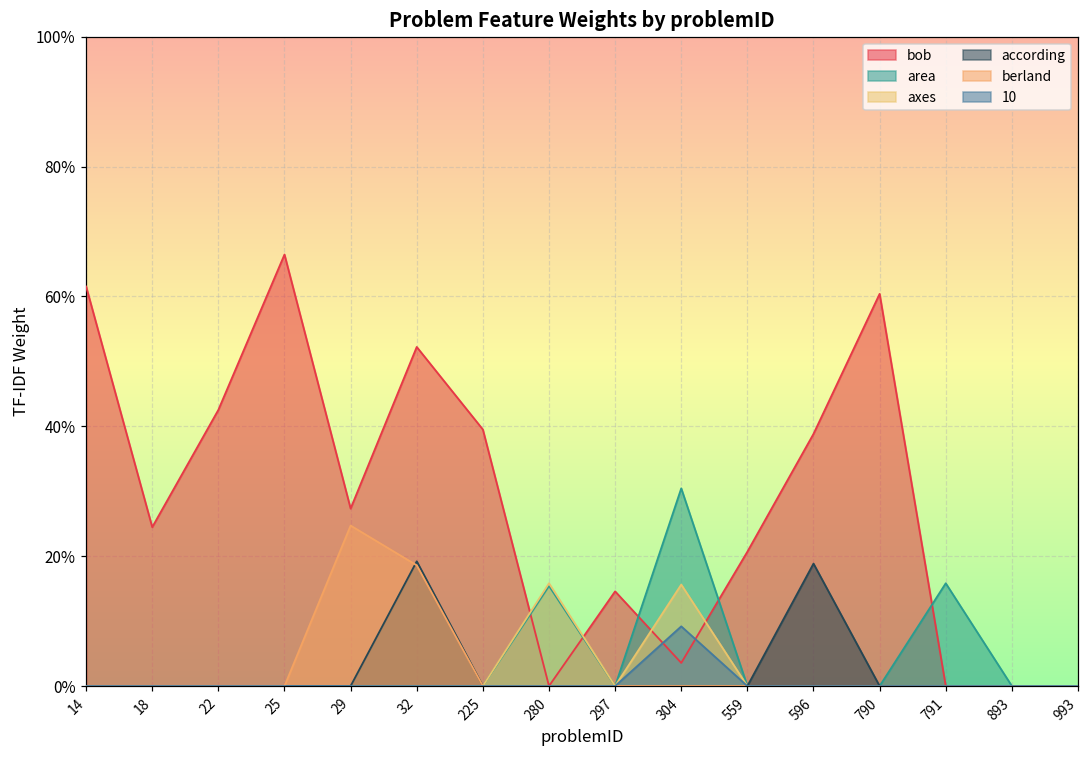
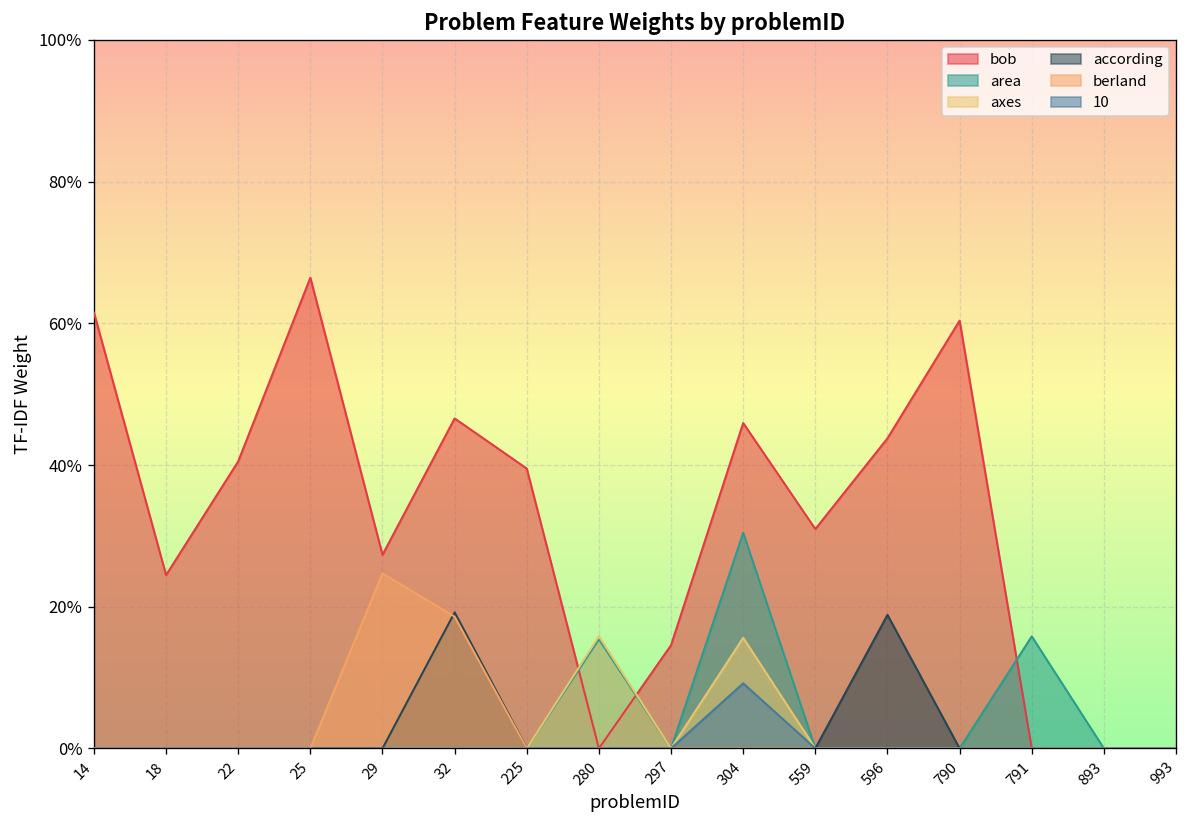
bob, 22: 43% -> 41%
bob, 32: 52% -> 47%
bob, 304: 4% -> 46%
bob, 559: 21% -> 31%
bob, 596: 39% -> 44%
